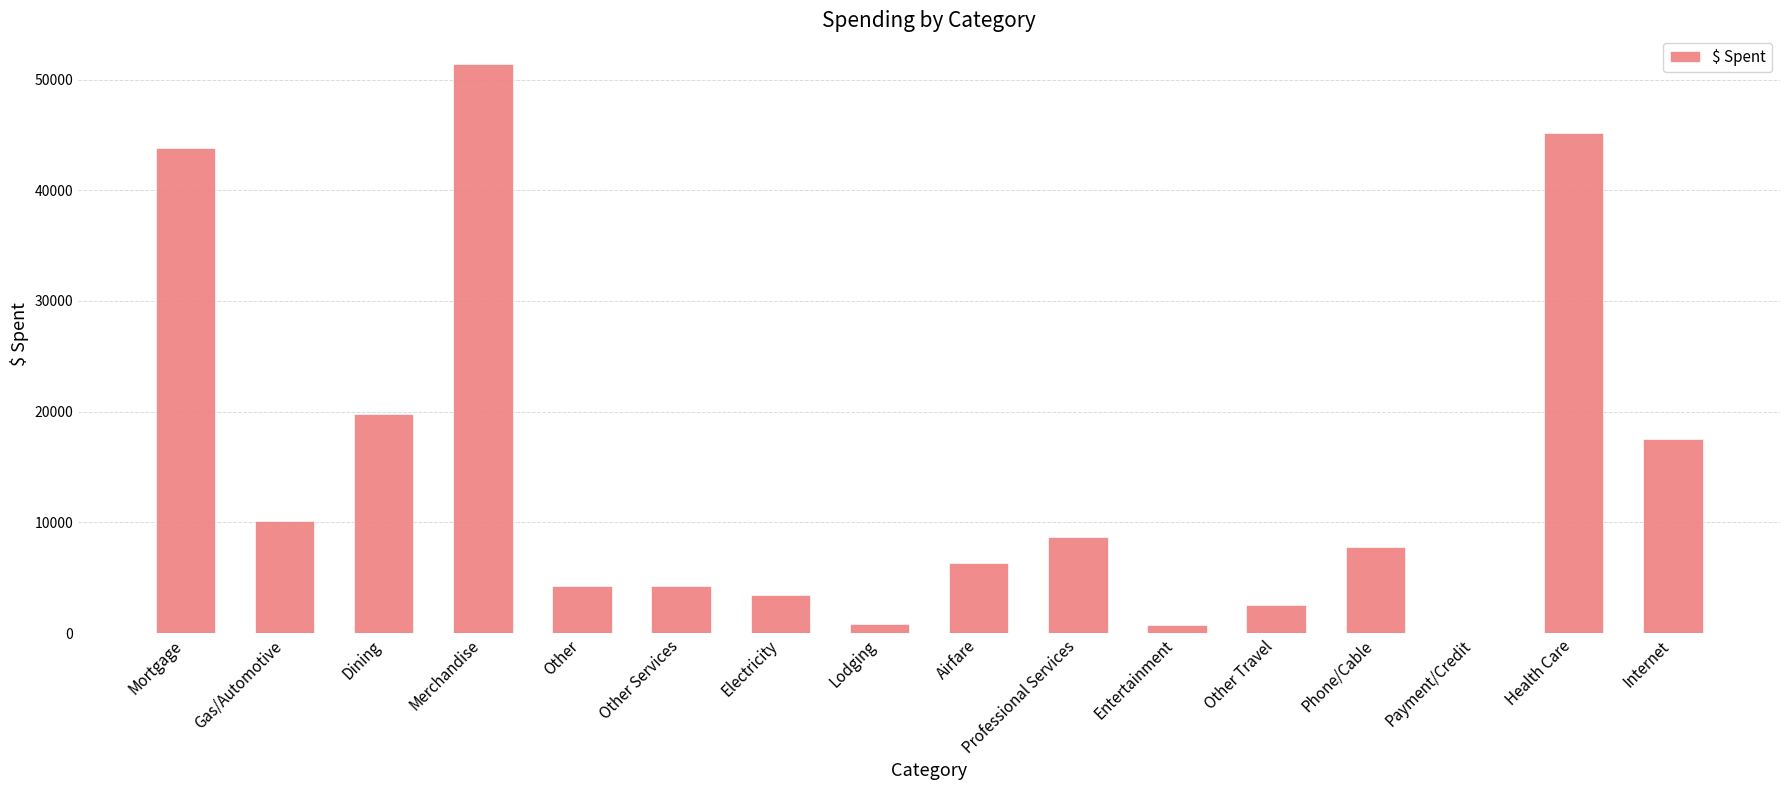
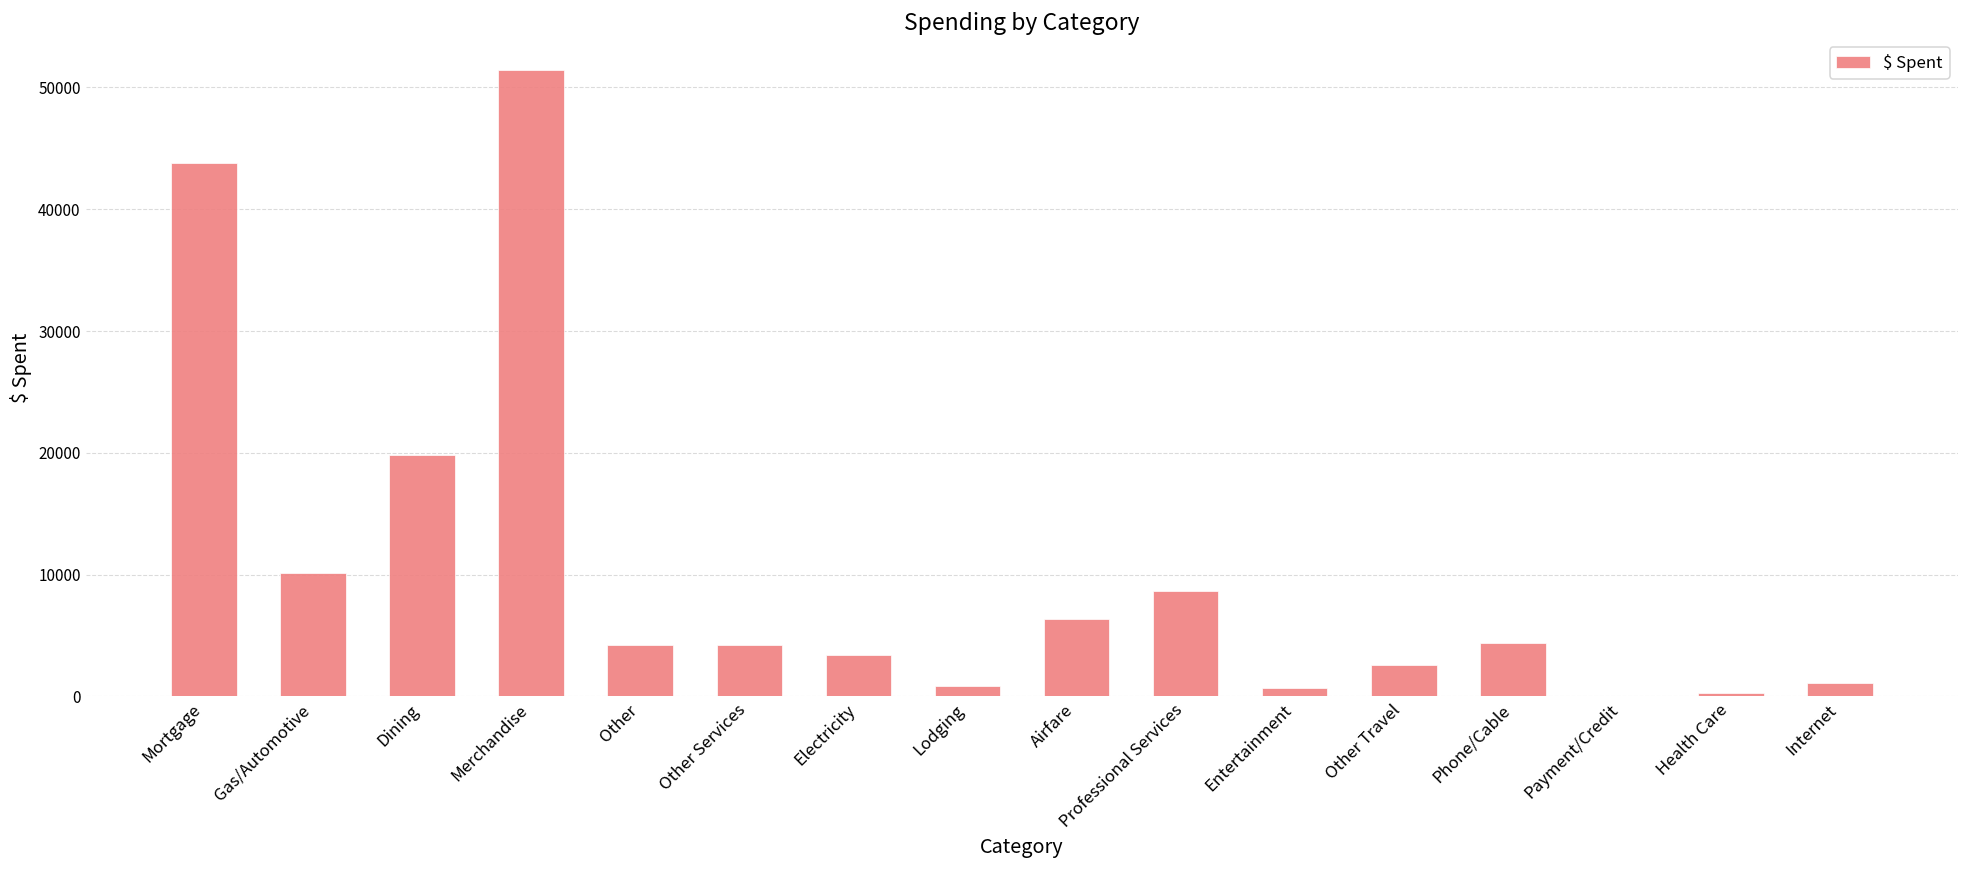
Phone/Cable: 7800 -> 4400
Health Care: 45200 -> 300
Internet: 17600 -> 1100
